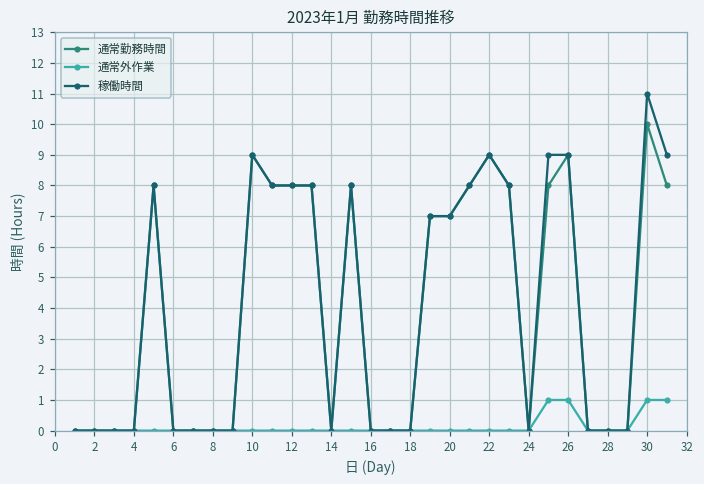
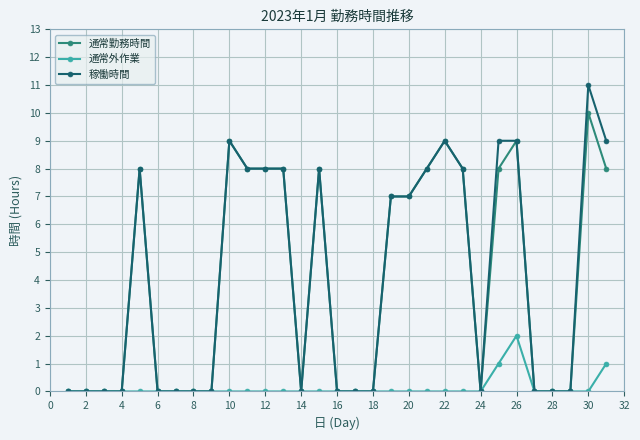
通常外作業, 26: 1 -> 2
通常外作業, 30: 1 -> 0
